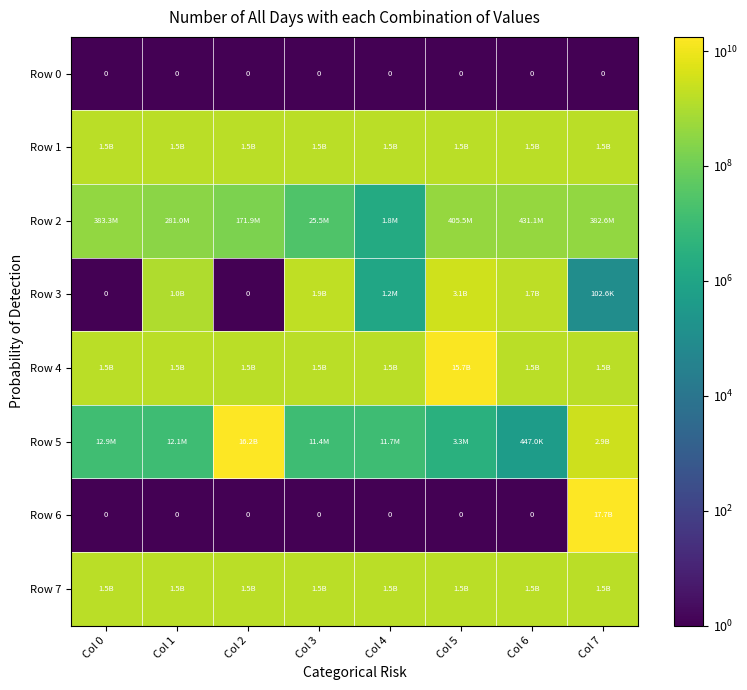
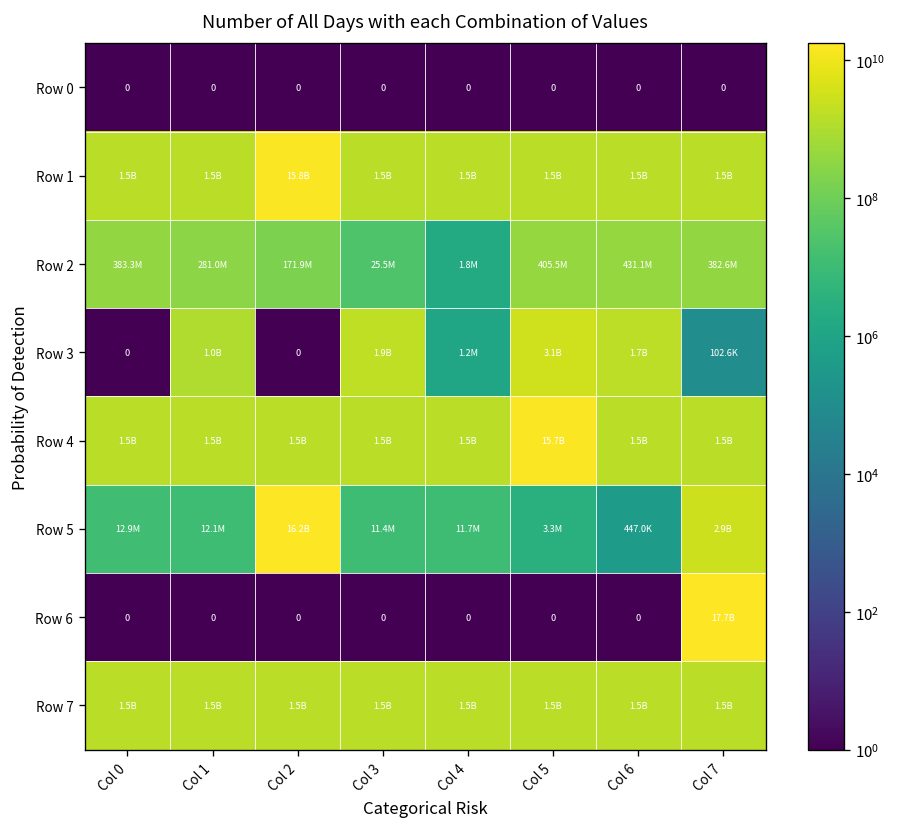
Row 1, Col 2: 1.5B -> 15.8B
